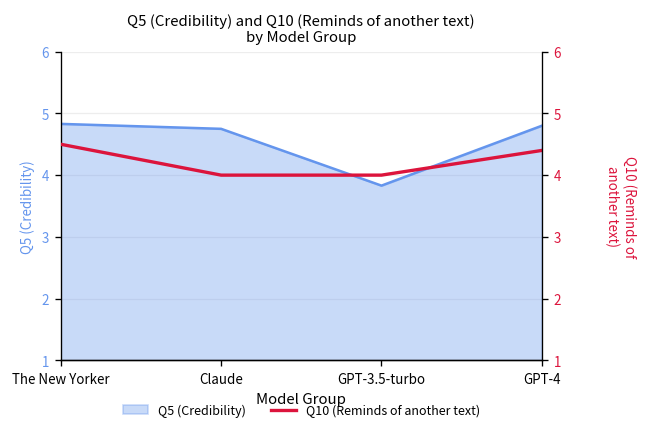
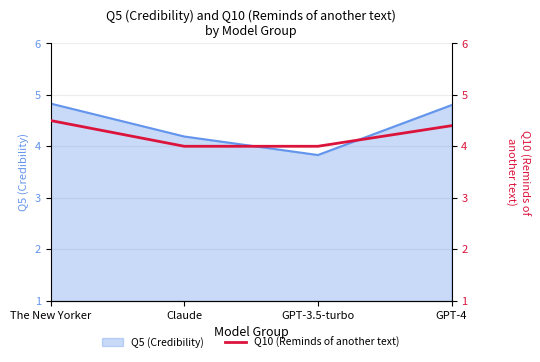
Q5 (Credibility), Claude: 4.8 -> 4.2
